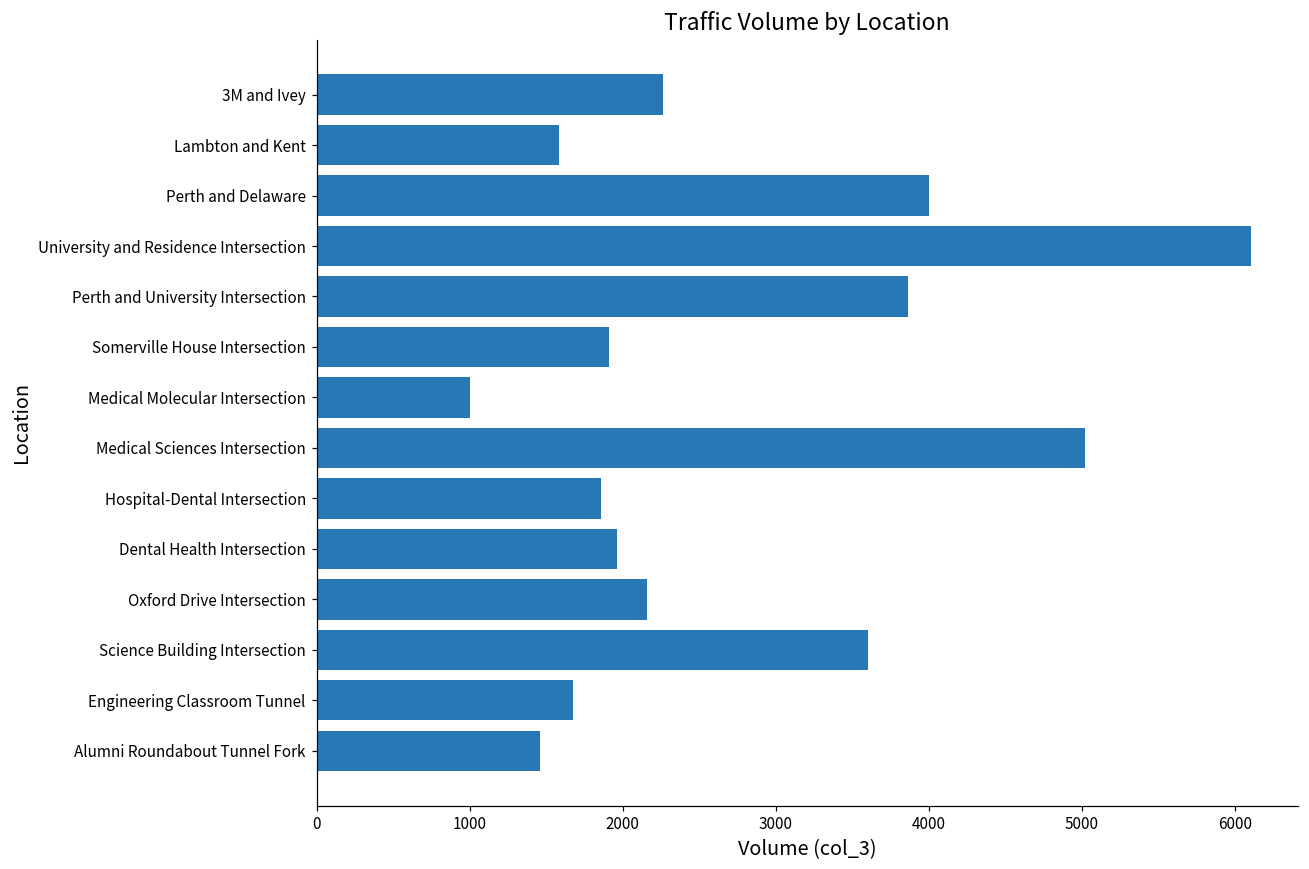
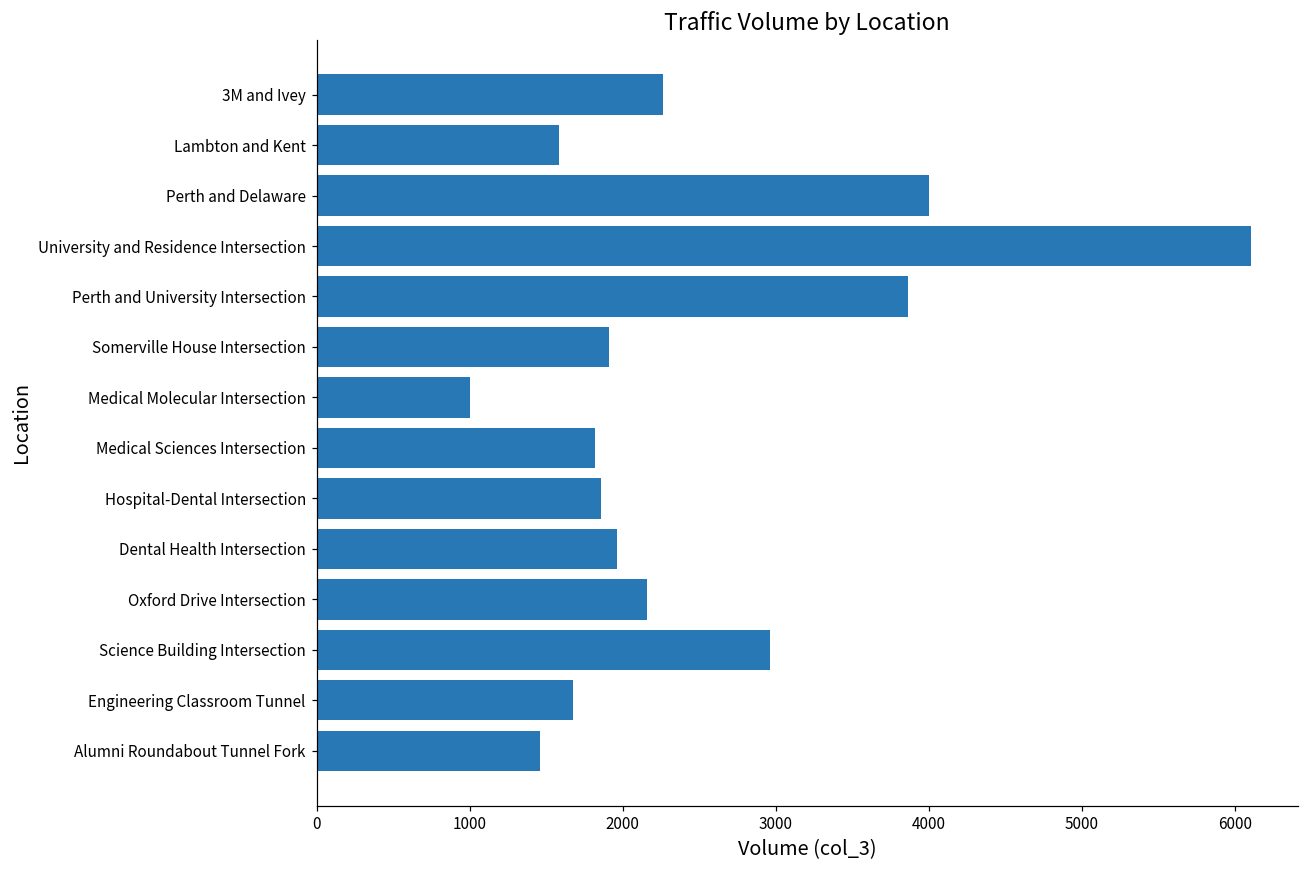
Medical Sciences Intersection: 5020 -> 1820
Science Building Intersection: 3600 -> 2960
